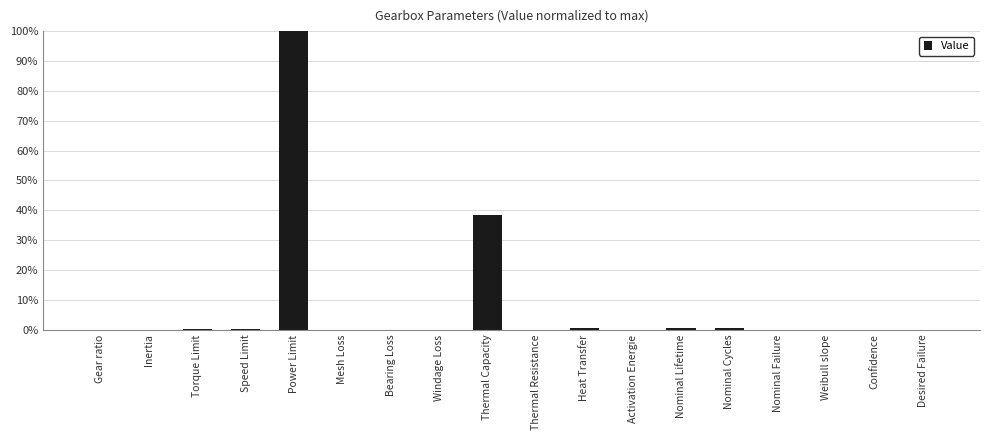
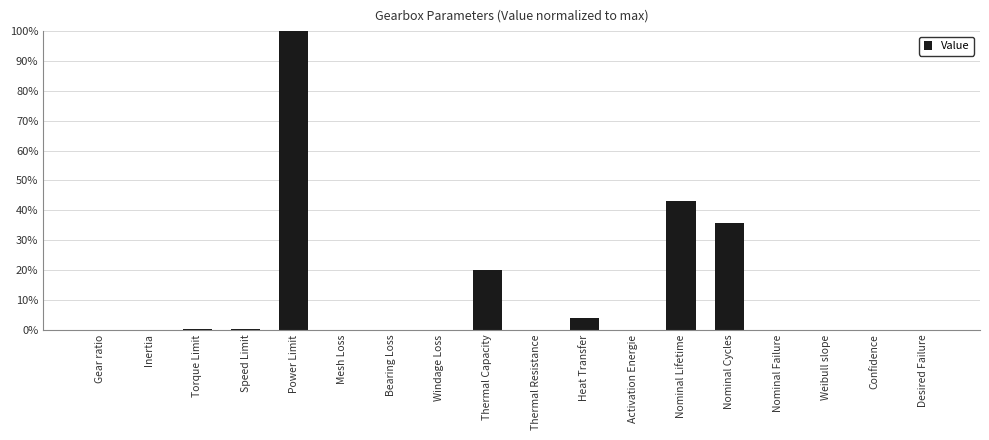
Thermal Capacity: 39% -> 20%
Heat Transfer: 0% -> 4%
Nominal Lifetime: 0% -> 43%
Nominal Cycles: 0% -> 36%
